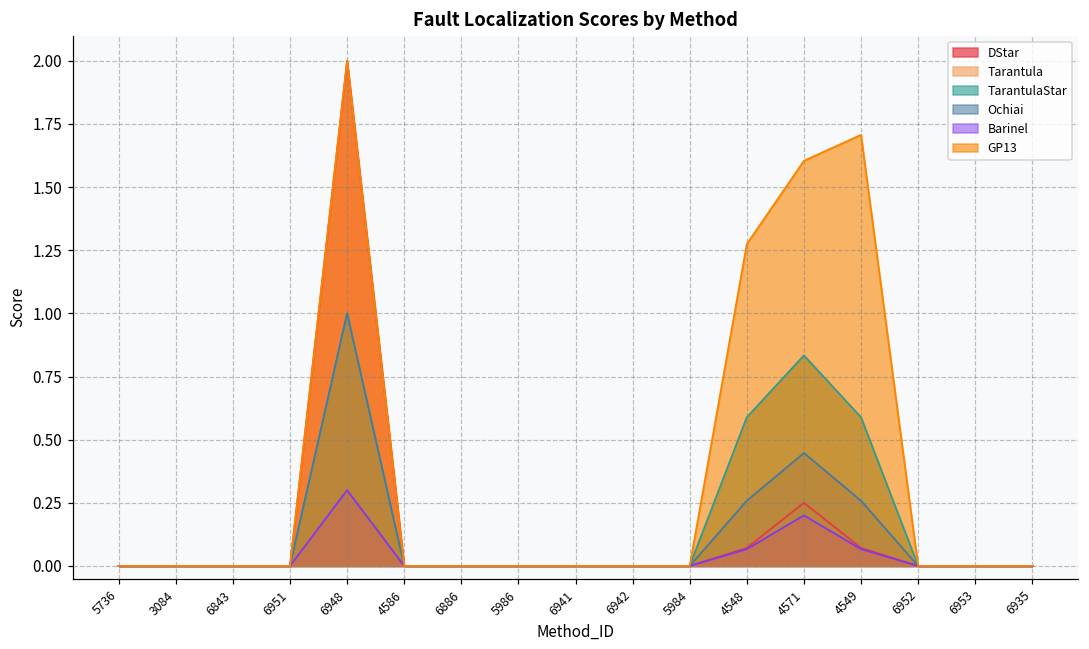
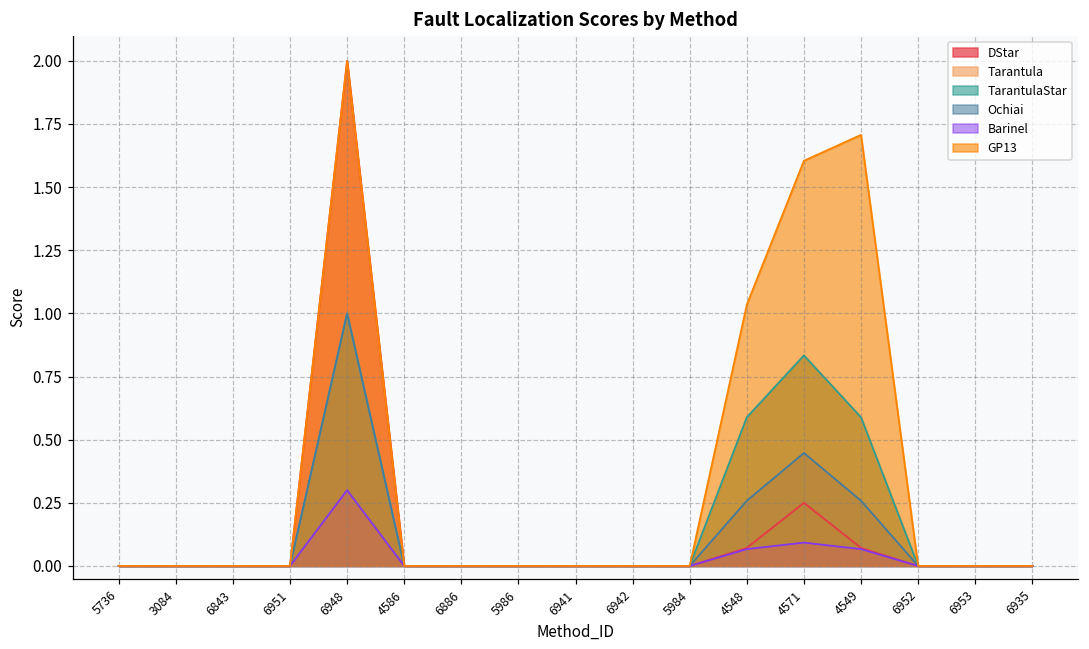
GP13, 4548: 1.27 -> 1.03
Barinel, 4571: 0.20 -> 0.09
